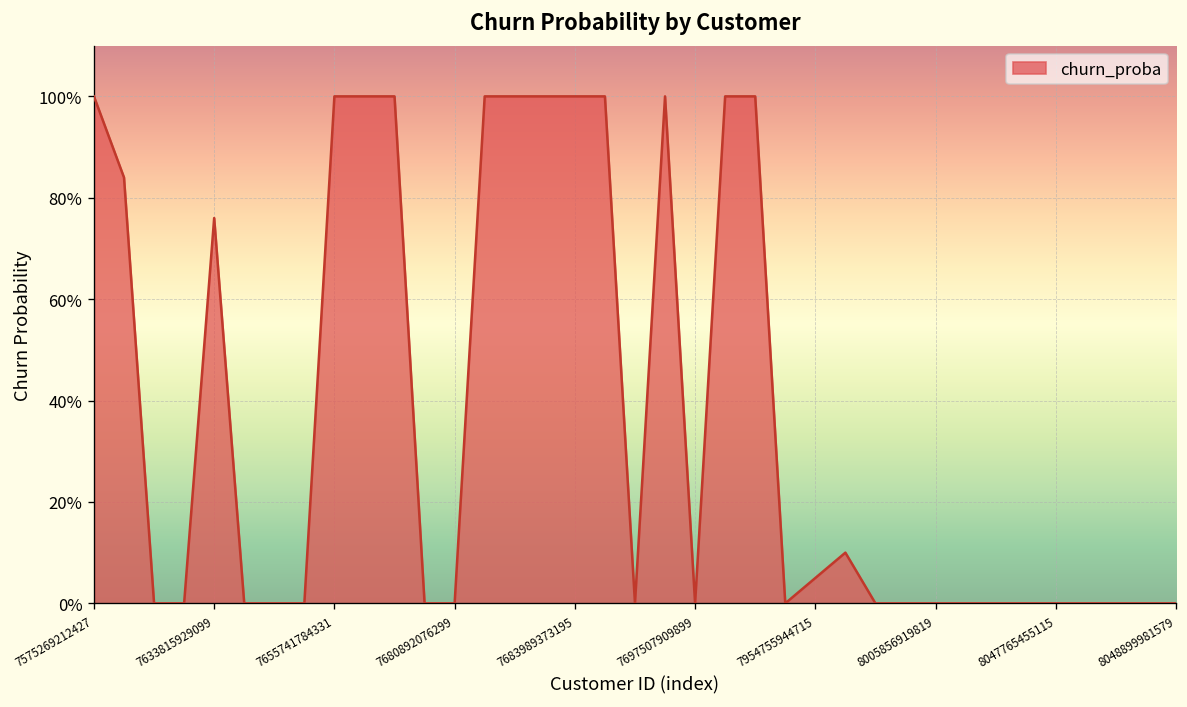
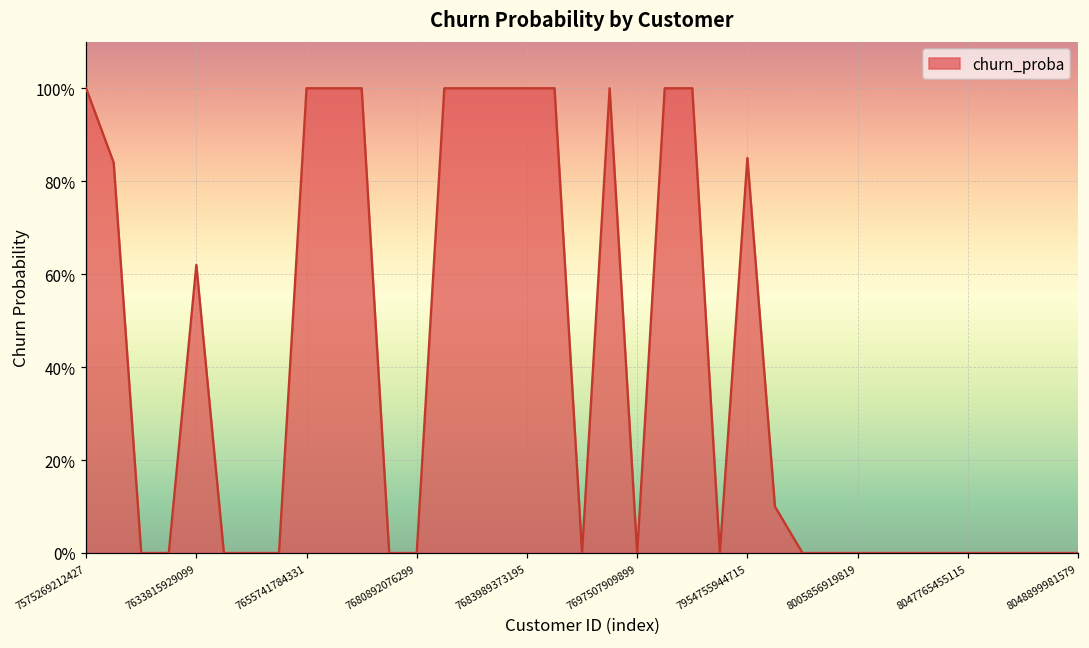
7633815929099: 76% -> 62%
7954755944715: 5% -> 85%
